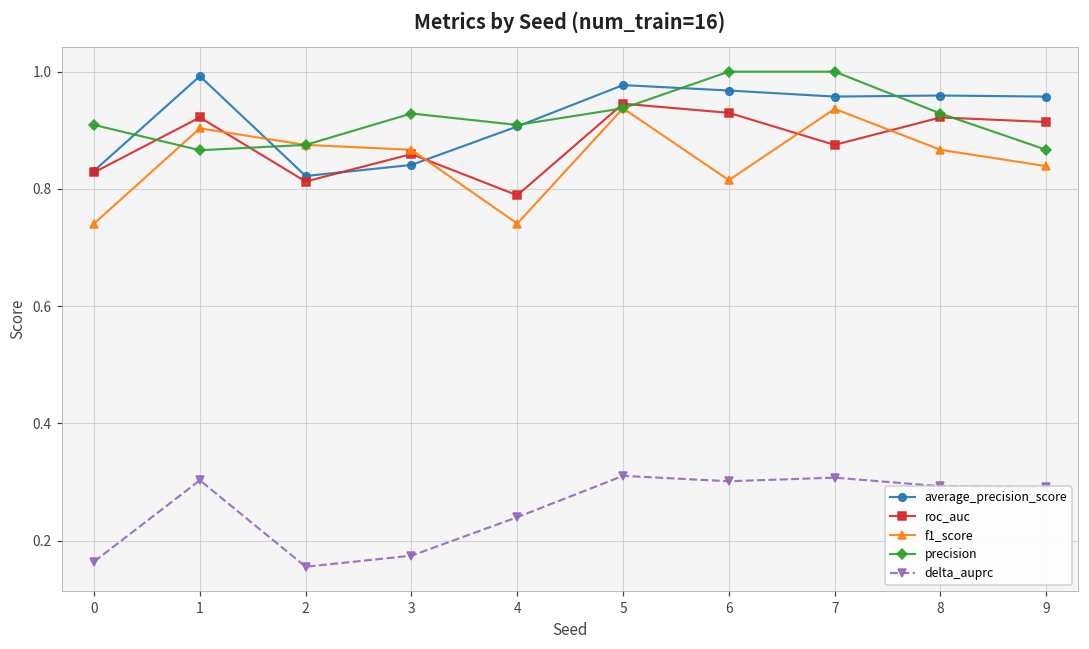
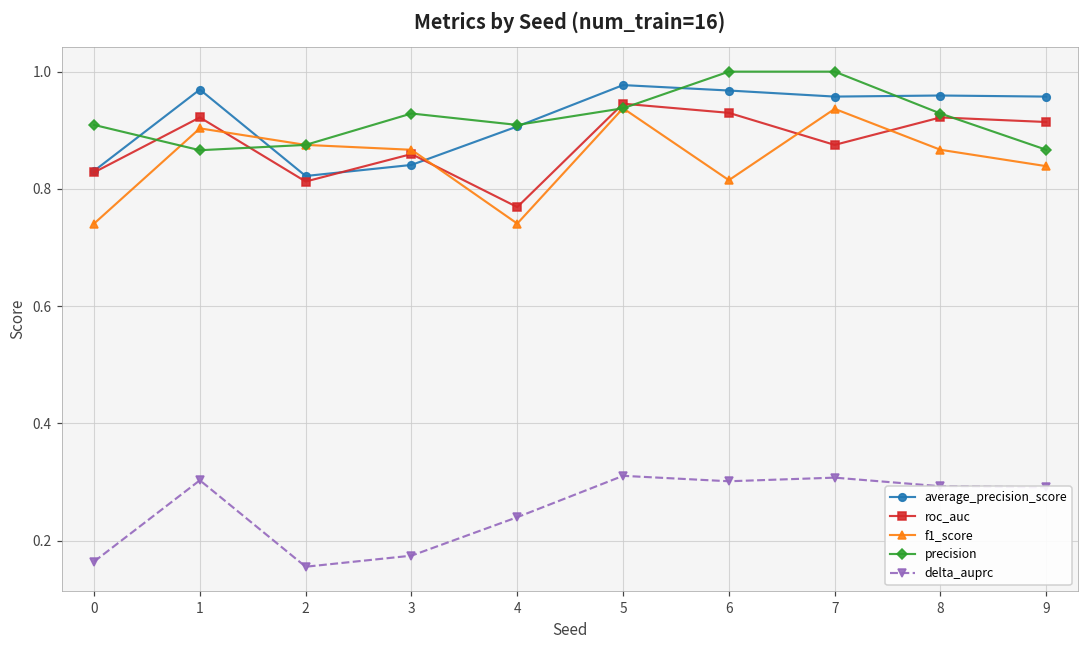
average_precision_score, 1: 0.99 -> 0.97
roc_auc, 4: 0.79 -> 0.77
